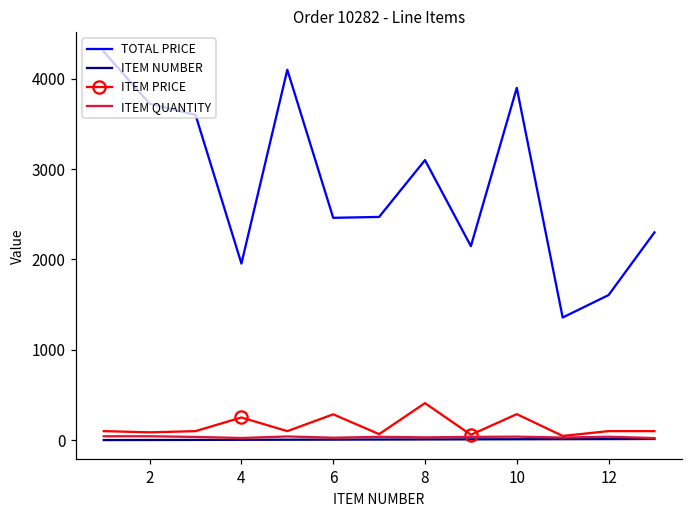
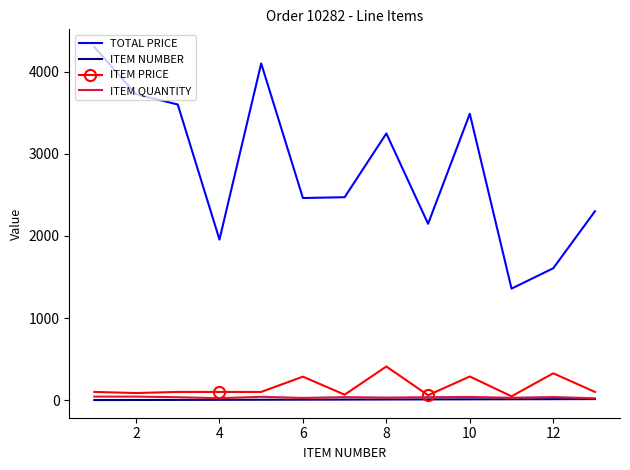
ITEM PRICE, 4: 300 -> 100
TOTAL PRICE, 8: 3100 -> 3200
TOTAL PRICE, 10: 3900 -> 3500
ITEM PRICE, 12: 100 -> 300
